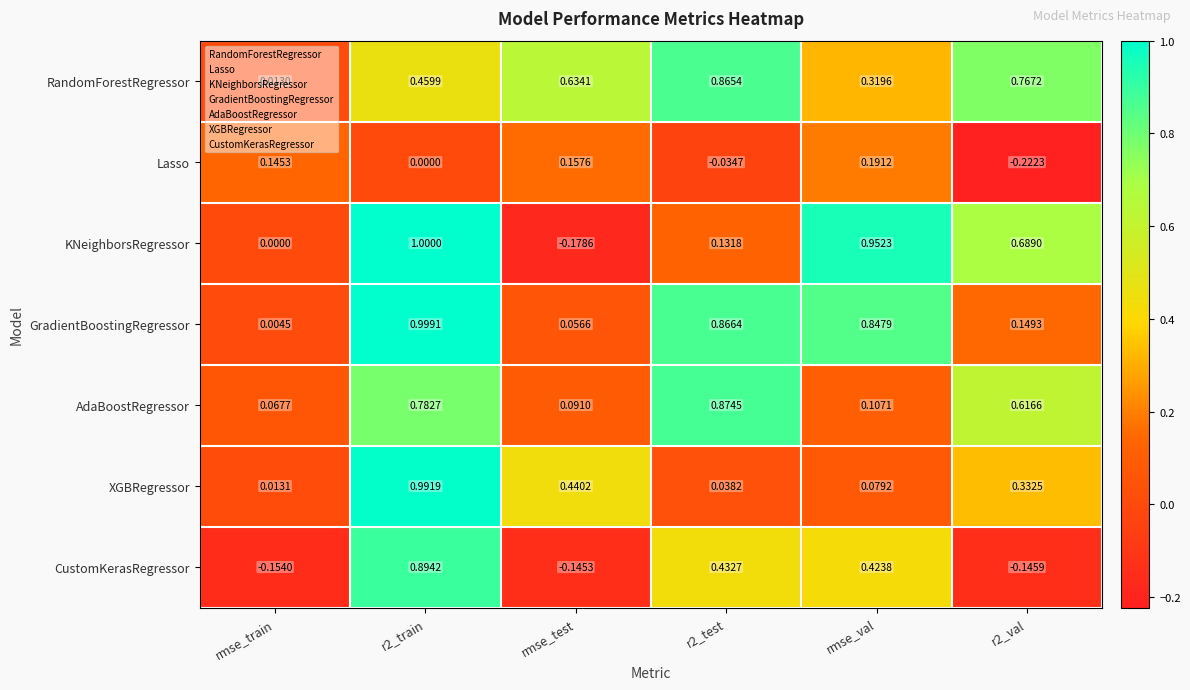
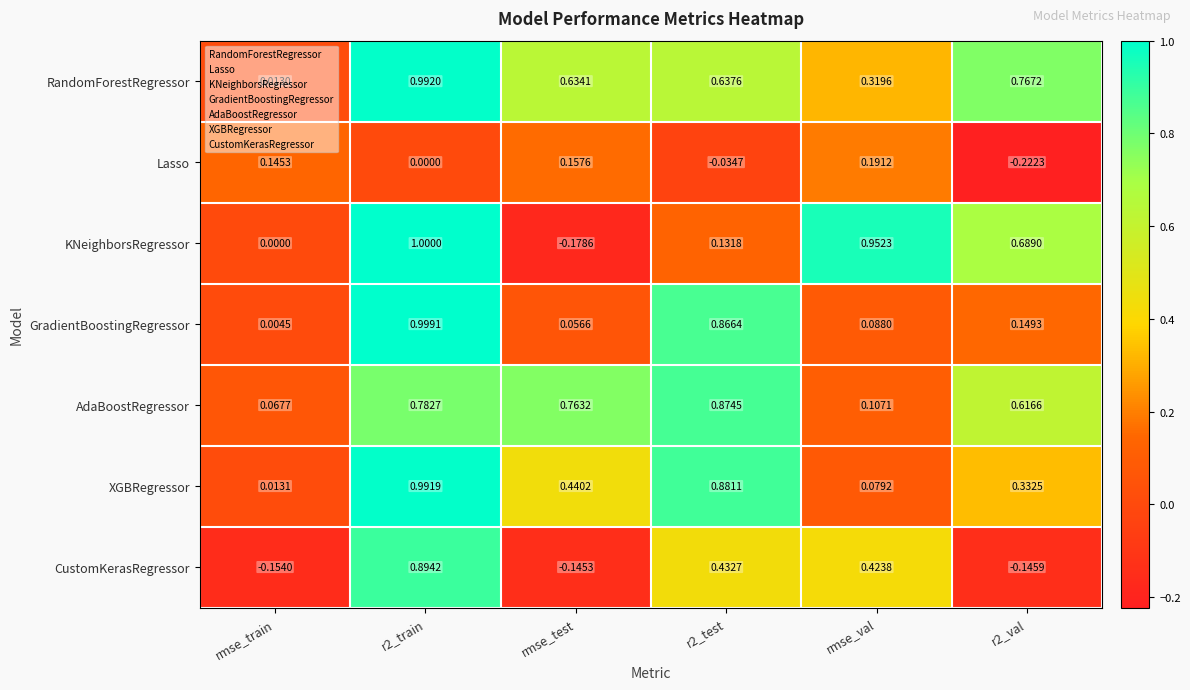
RandomForestRegressor, r2_train: 0.4599 -> 0.9920
RandomForestRegressor, r2_test: 0.8654 -> 0.6376
GradientBoostingRegressor, rmse_val: 0.8479 -> 0.0880
AdaBoostRegressor, rmse_test: 0.0910 -> 0.7632
XGBRegressor, r2_test: 0.0382 -> 0.8811
